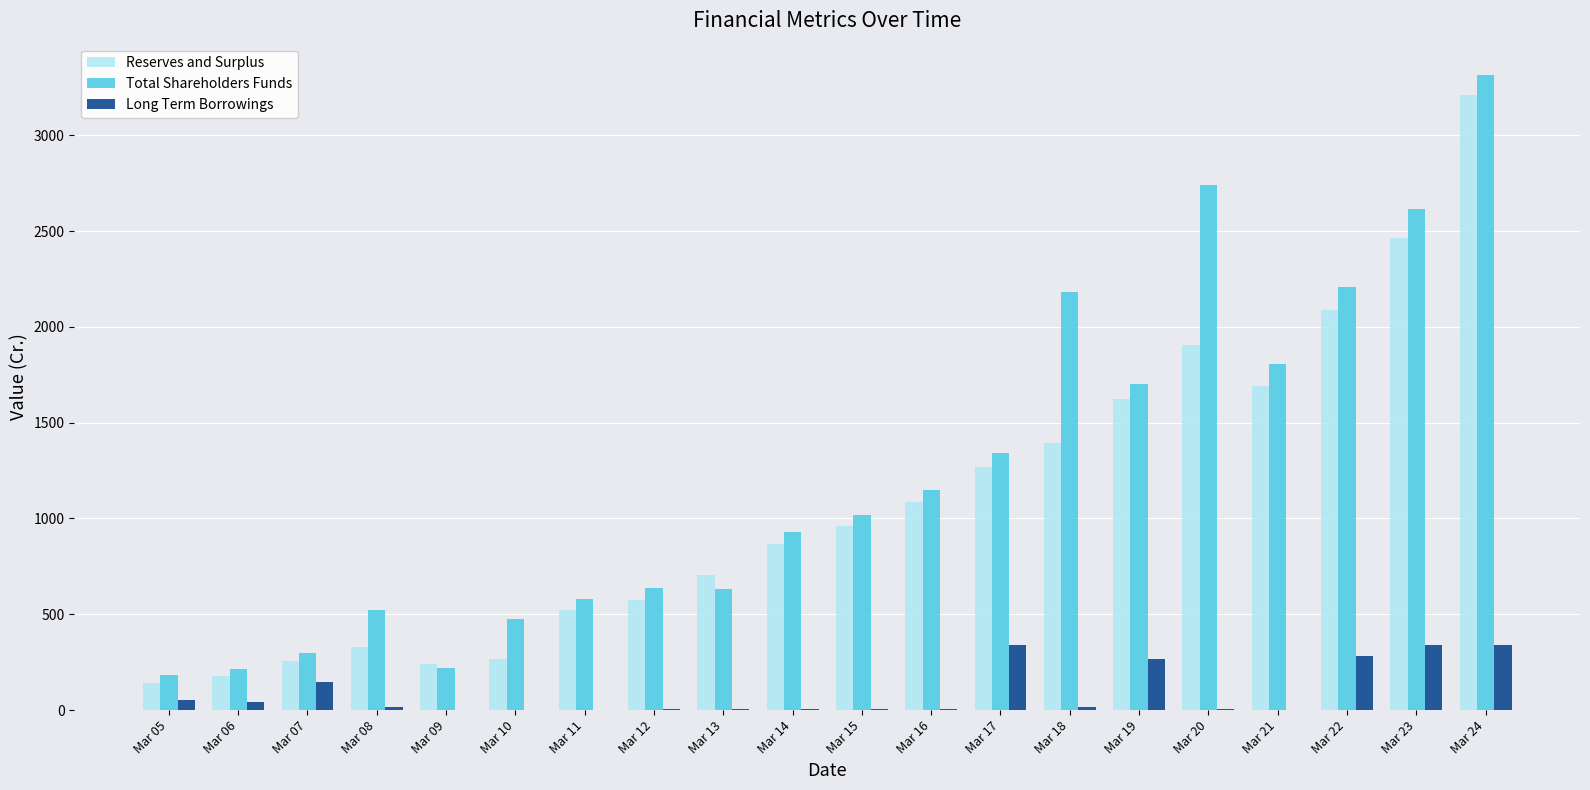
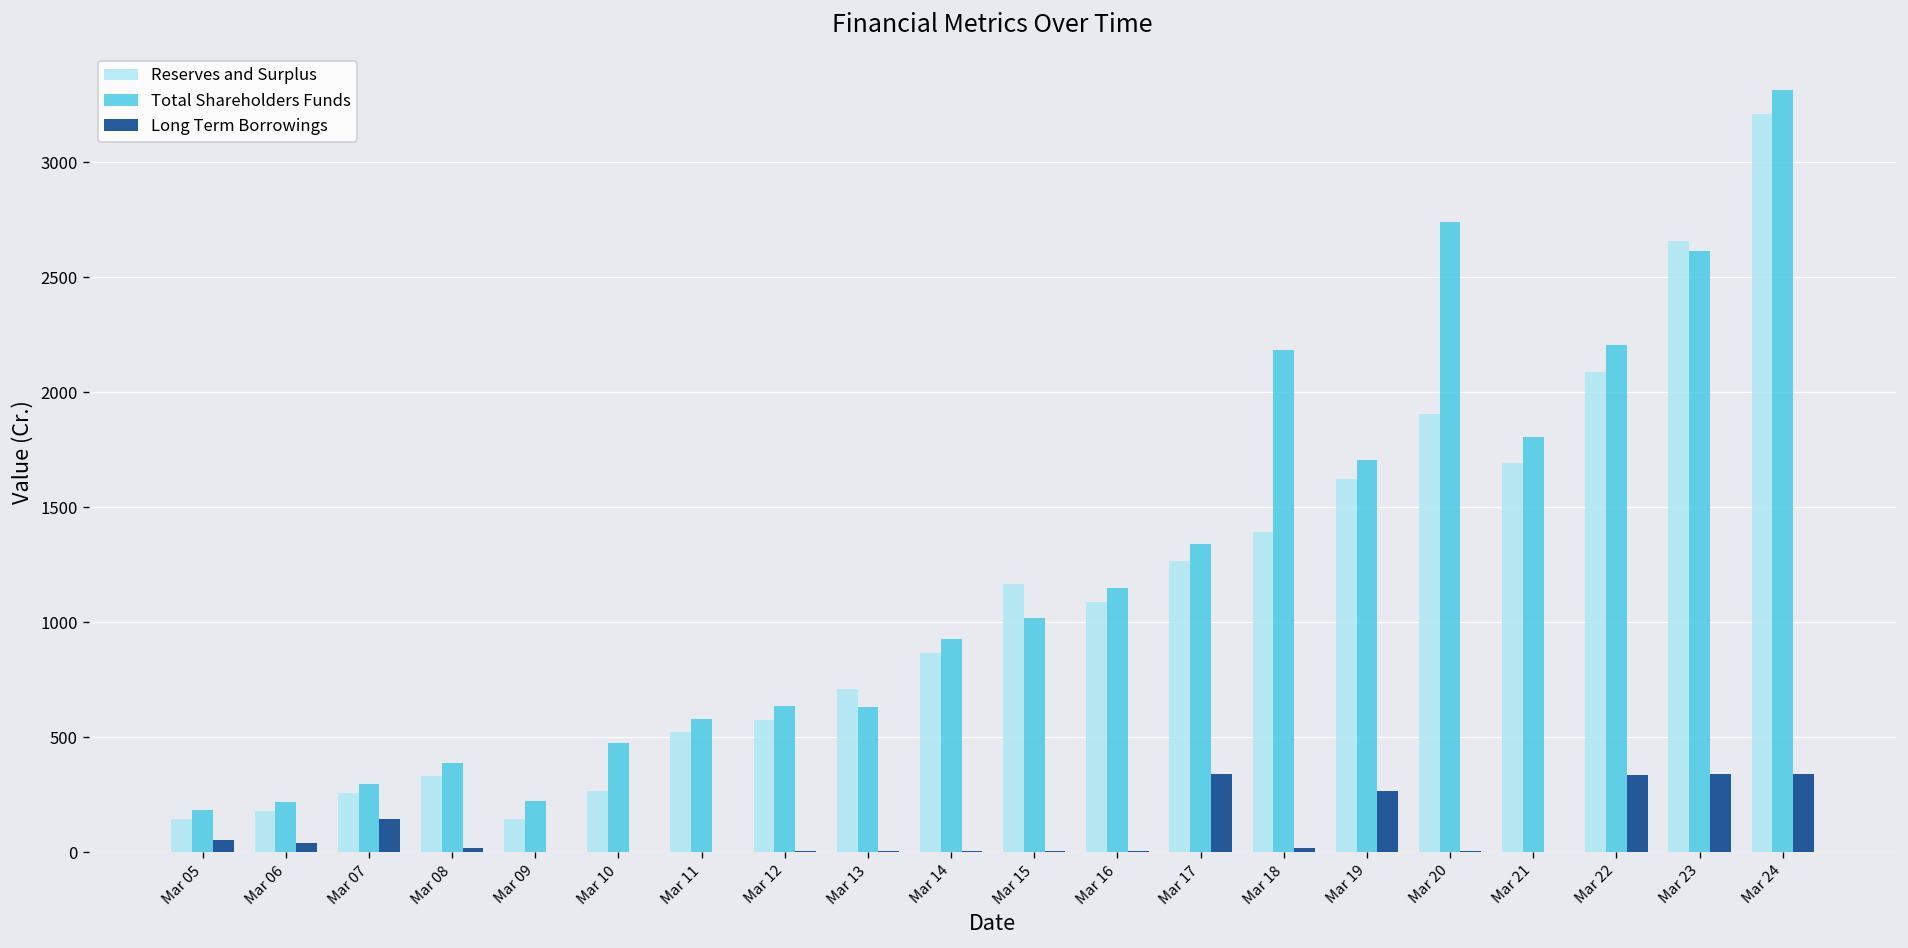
Total Shareholders Funds, Mar 08: 520 -> 390
Reserves and Surplus, Mar 09: 240 -> 140
Reserves and Surplus, Mar 15: 960 -> 1170
Long Term Borrowings, Mar 22: 280 -> 340
Reserves and Surplus, Mar 23: 2470 -> 2660
